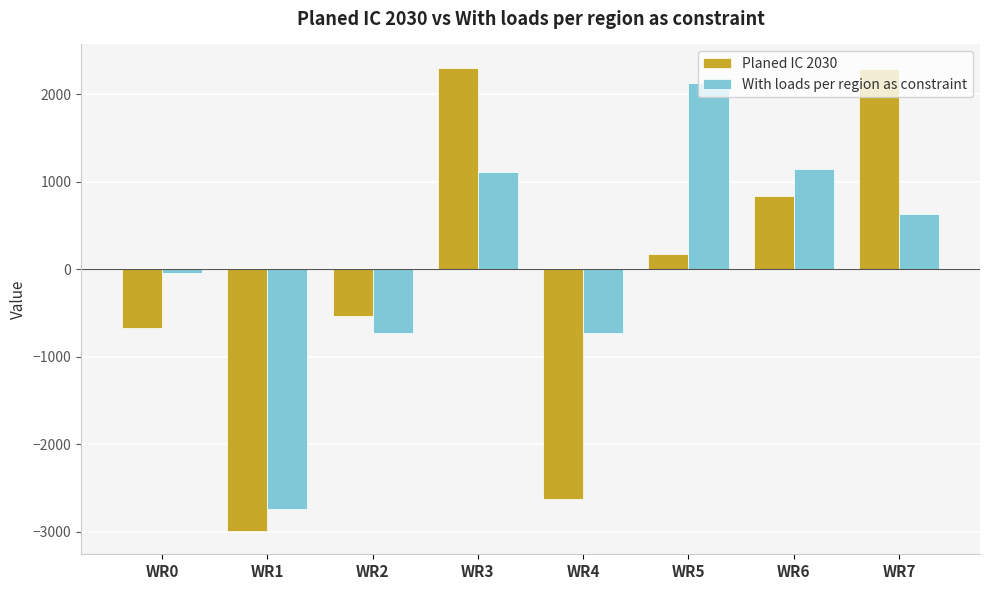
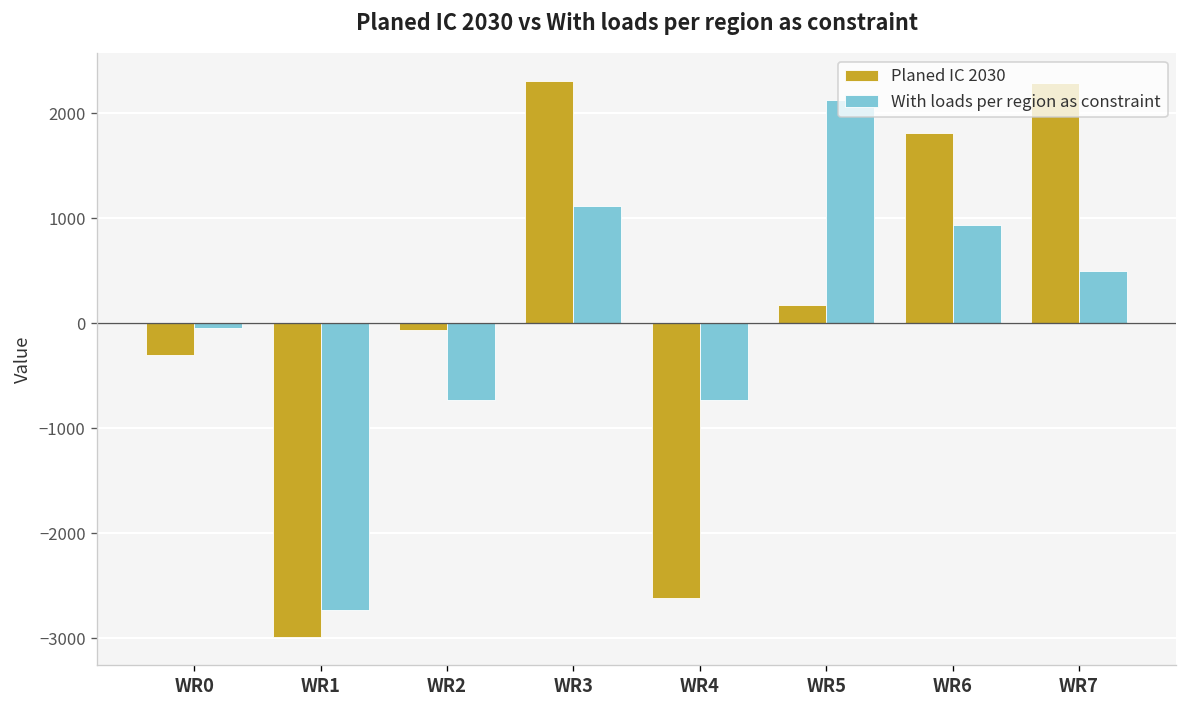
Planed IC 2030, WR0: -700 -> -300
Planed IC 2030, WR2: -500 -> -100
Planed IC 2030, WR6: 800 -> 1800
With loads per region as constraint, WR6: 1100 -> 900
With loads per region as constraint, WR7: 600 -> 500
